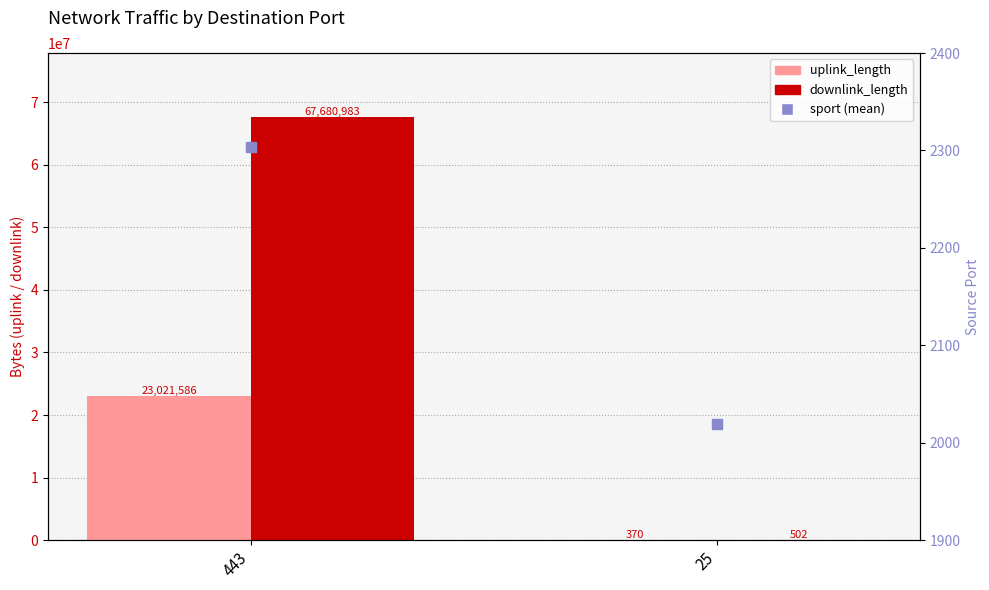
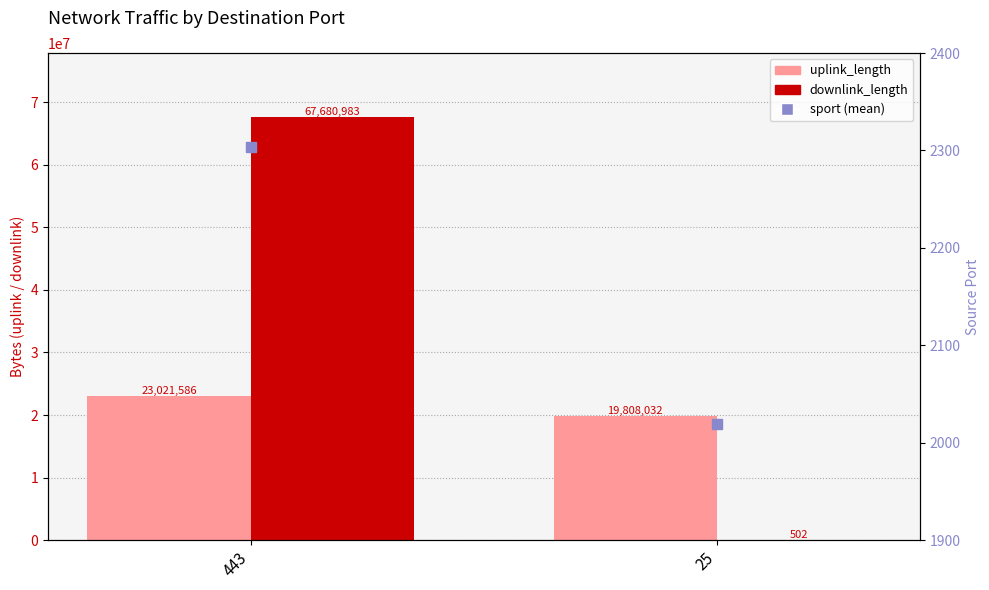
uplink_length, 25: 370 -> 19,808,032
